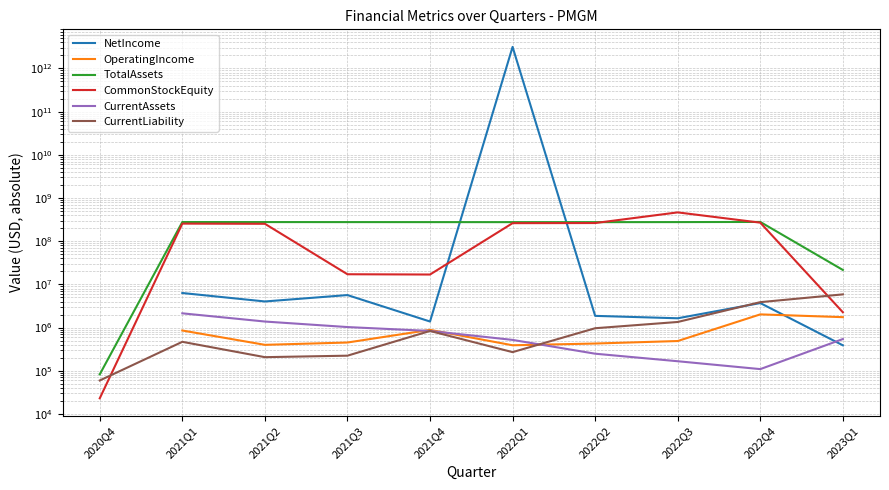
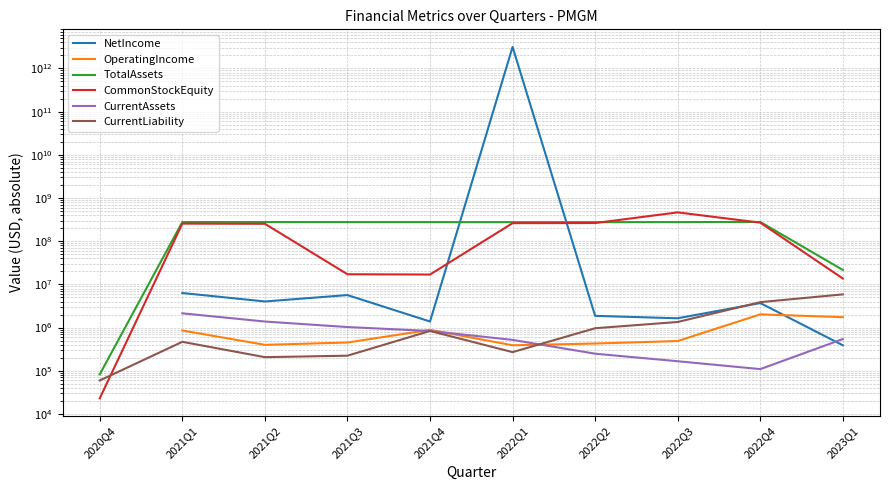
CommonStockEquity, 2023Q1: 2000000 -> 14000000
